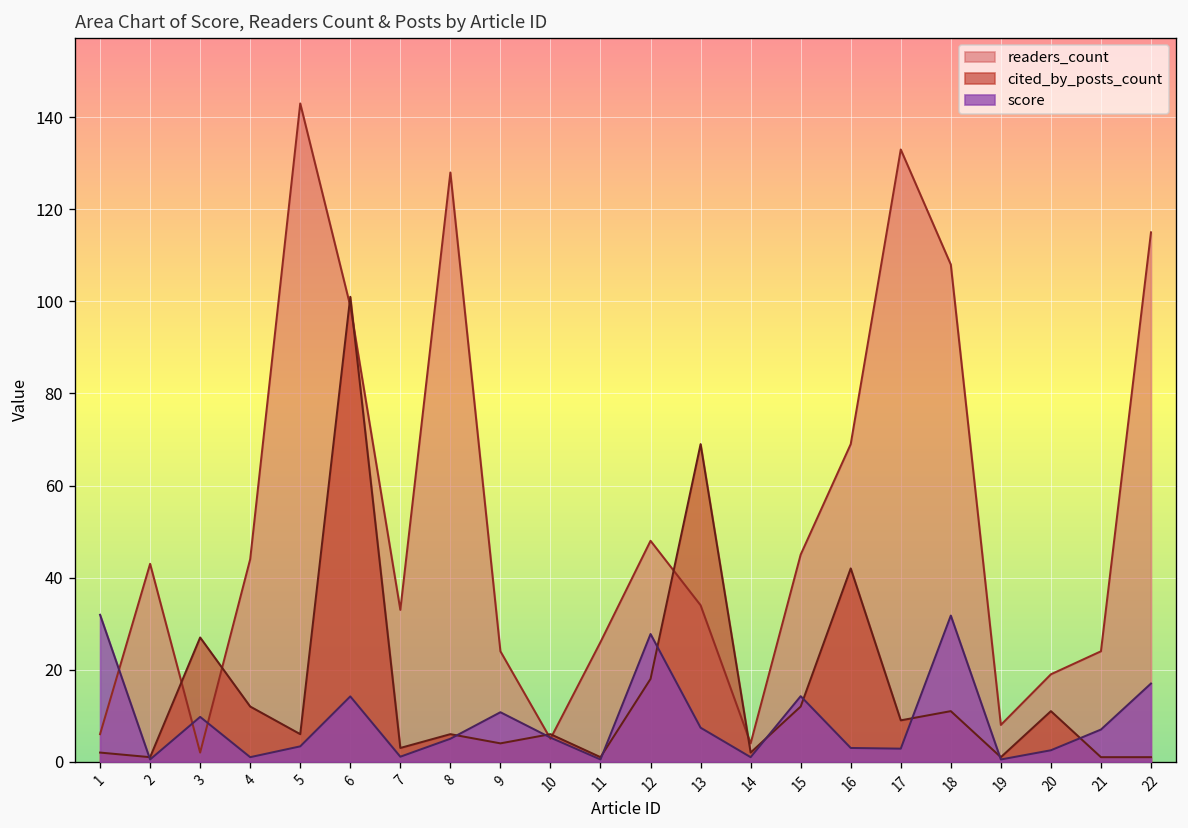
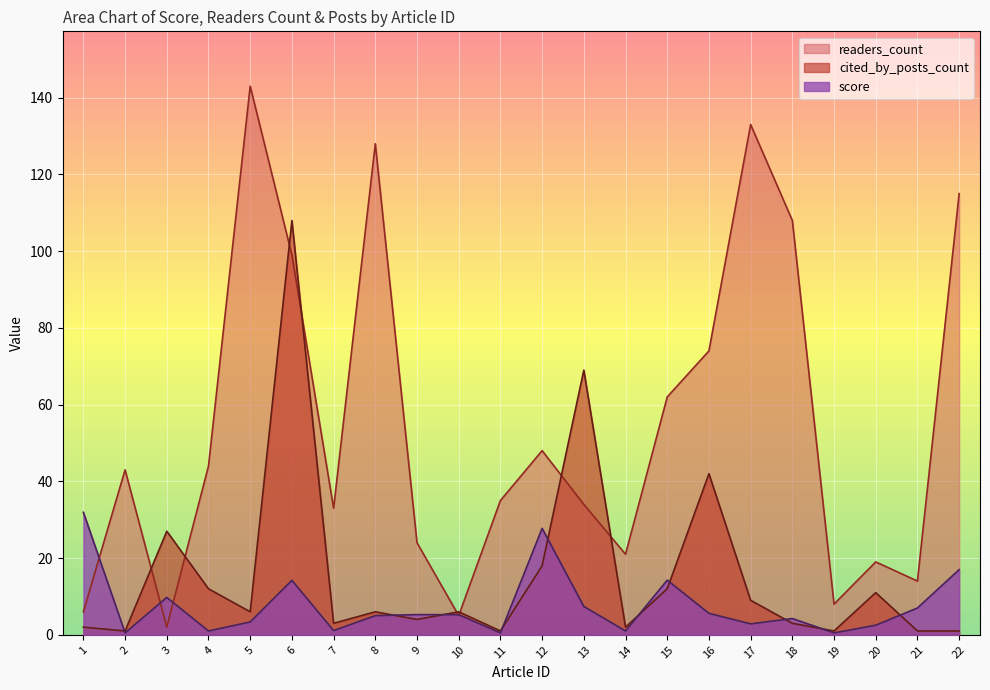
cited_by_posts_count, 6: 101 -> 108
score, 9: 11 -> 5
readers_count, 11: 26 -> 35
readers_count, 14: 4 -> 21
readers_count, 15: 45 -> 62
readers_count, 16: 69 -> 74
score, 16: 3 -> 6
cited_by_posts_count, 18: 11 -> 3
score, 18: 32 -> 4
readers_count, 21: 24 -> 14
